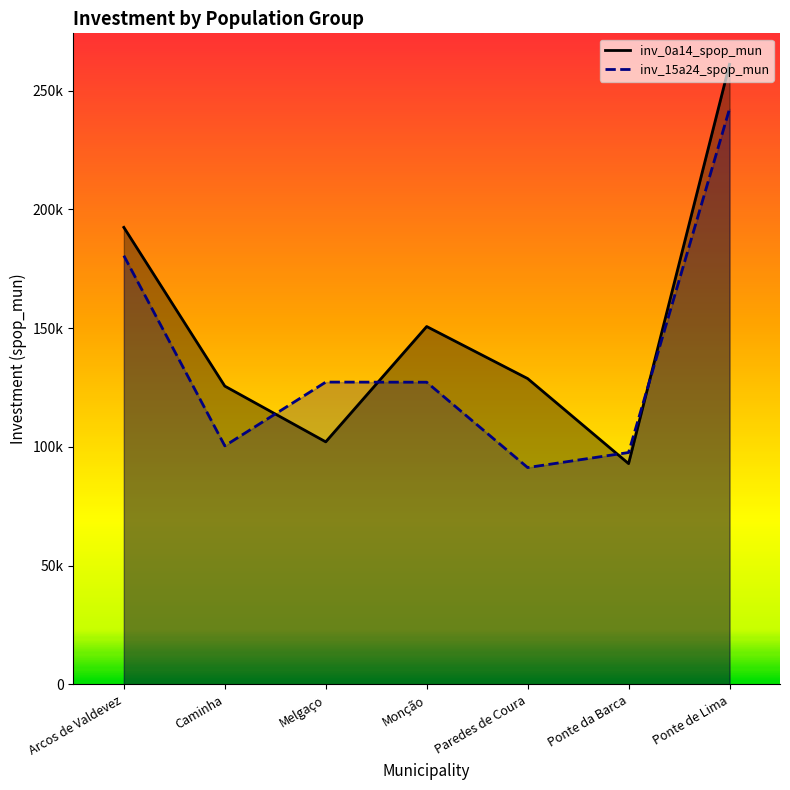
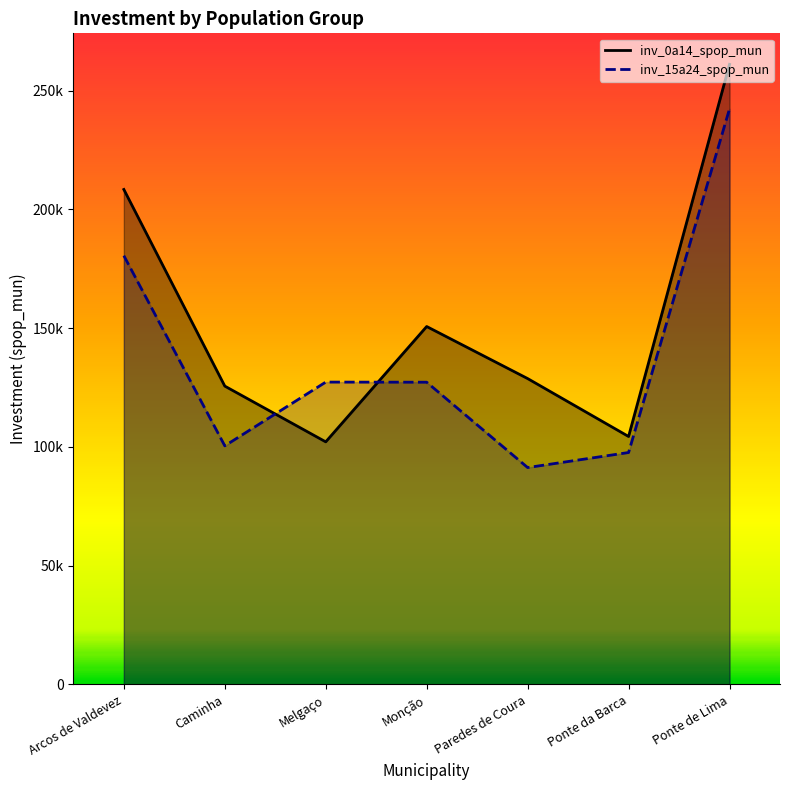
inv_0a14_spop_mun, Arcos de Valdevez: 192000 -> 208000
inv_0a14_spop_mun, Ponte da Barca: 93000 -> 104000
